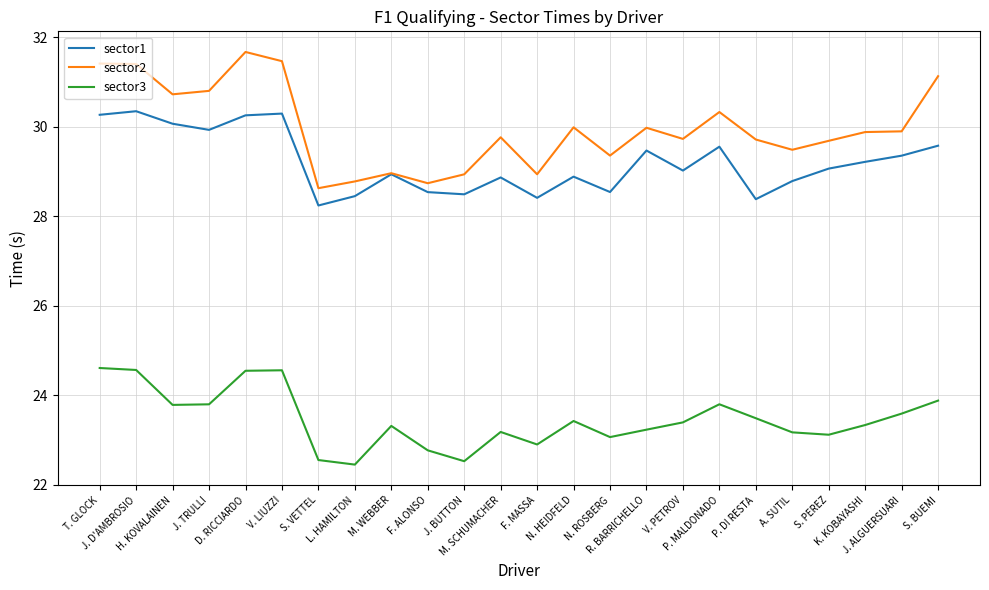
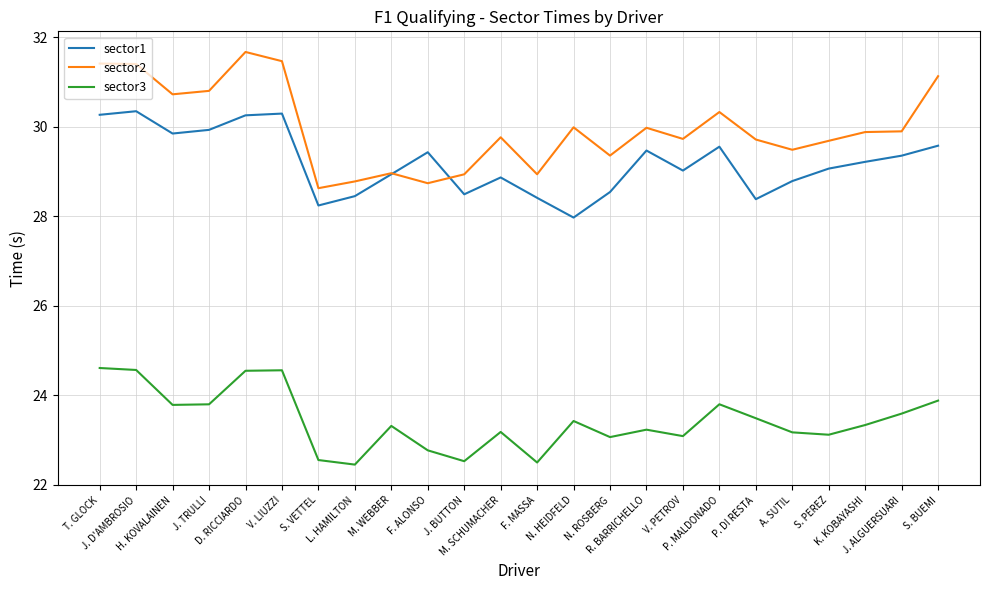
sector1, H. KOVALAINEN: 30.1 -> 29.9
sector1, F. ALONSO: 28.5 -> 29.4
sector3, F. MASSA: 22.9 -> 22.5
sector1, N. HEIDFELD: 28.9 -> 28.0
sector3, V. PETROV: 23.4 -> 23.1
